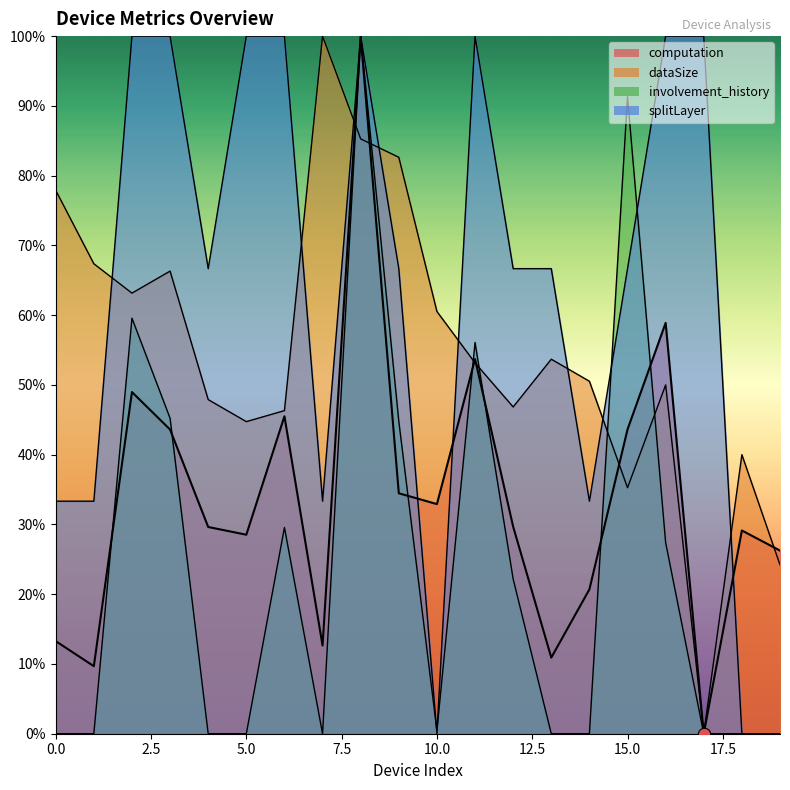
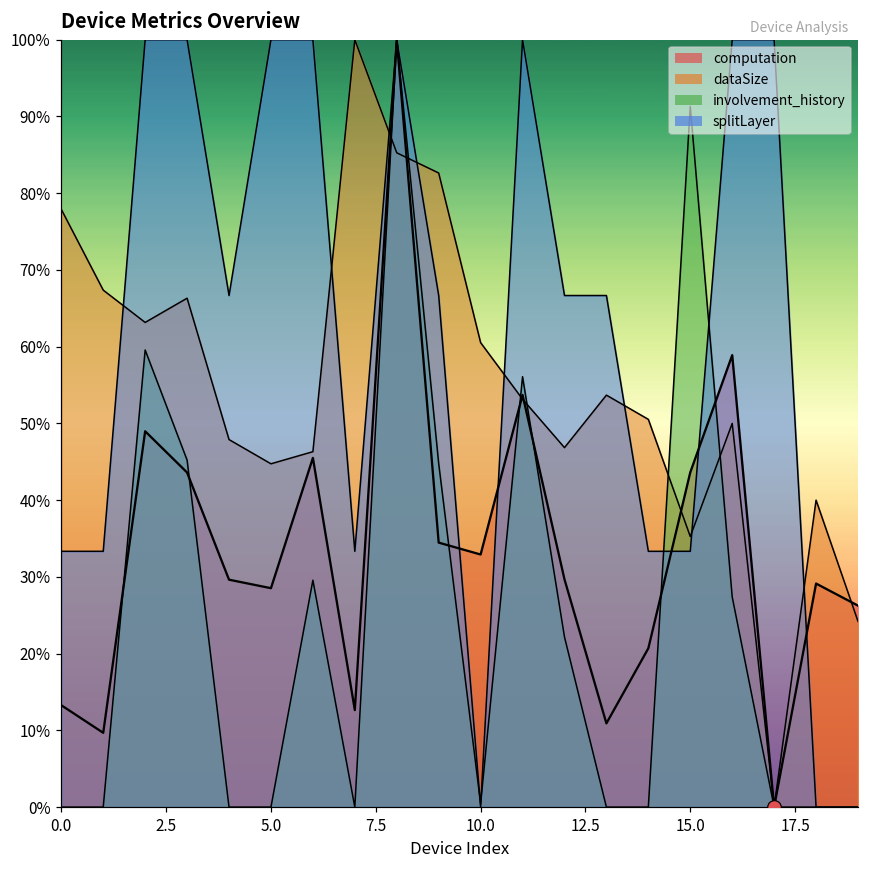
splitLayer, 15.0: 67% -> 33%
